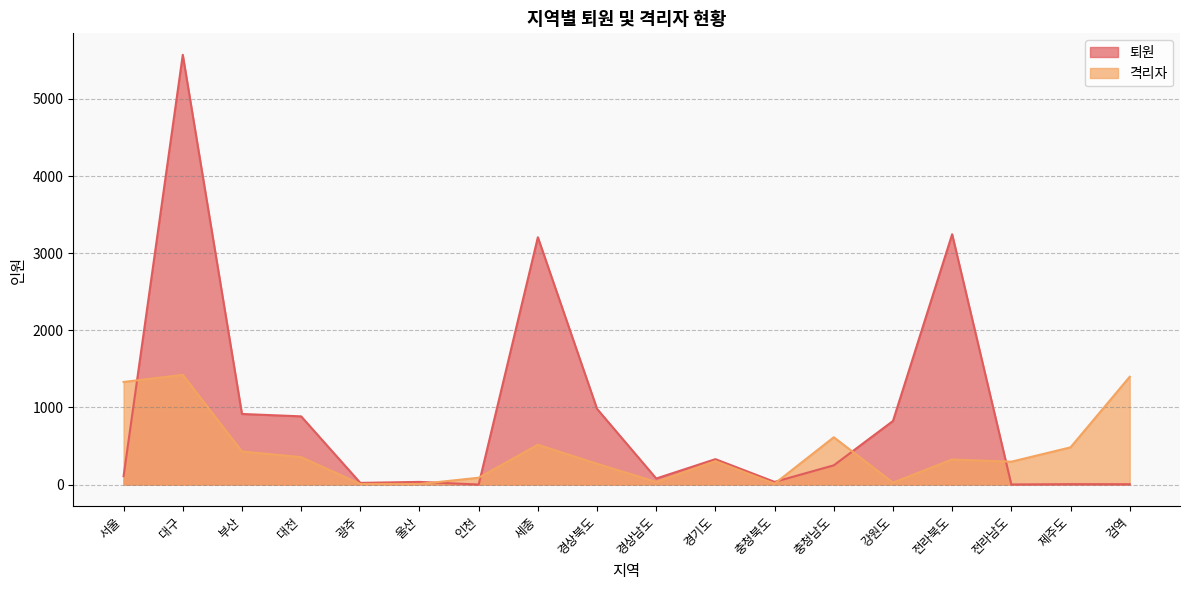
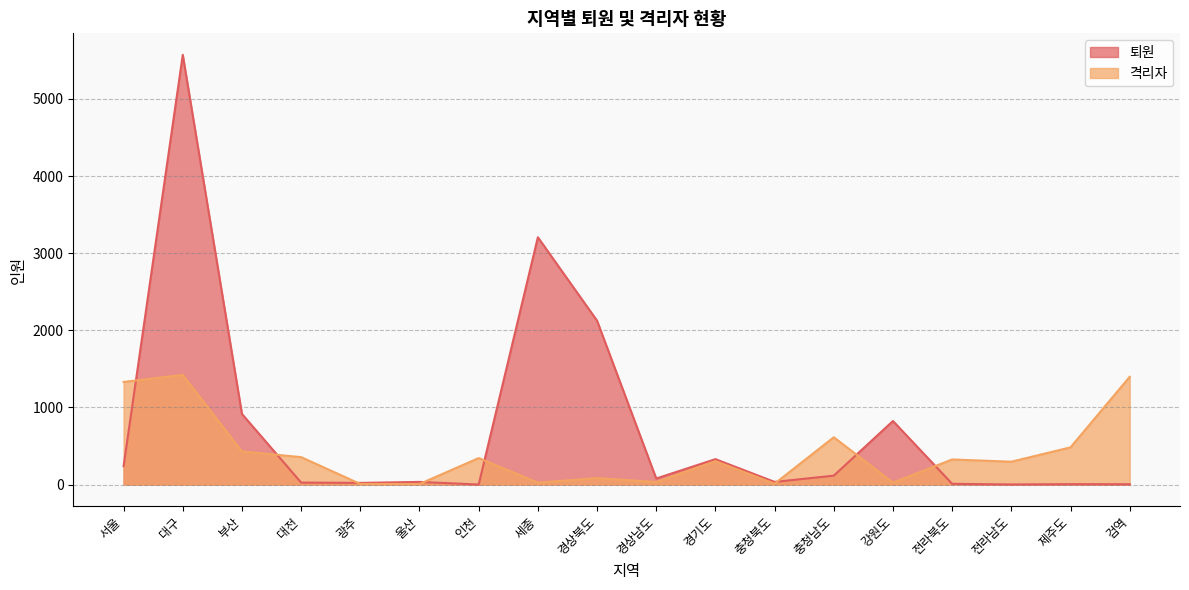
퇴원, 서울: 100 -> 200
퇴원, 대전: 900 -> 0
격리자, 인천: 100 -> 300
격리자, 세종: 500 -> 0
퇴원, 경상북도: 1000 -> 2100
격리자, 경상북도: 300 -> 100
퇴원, 충청남도: 200 -> 100
퇴원, 전라북도: 3200 -> 0
